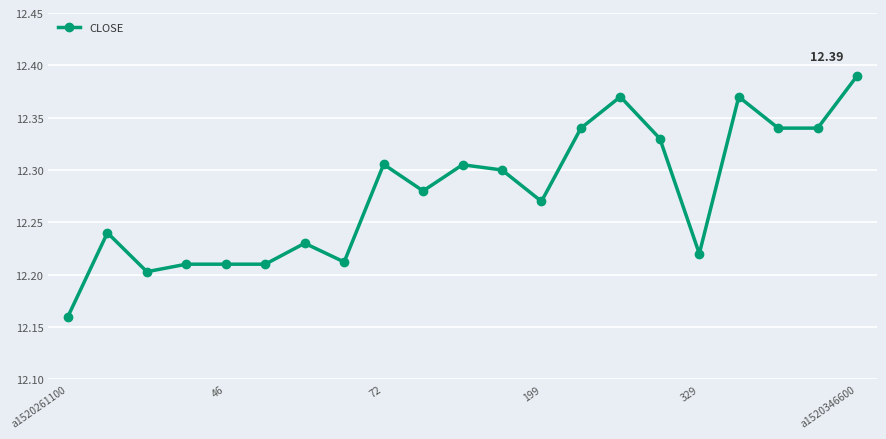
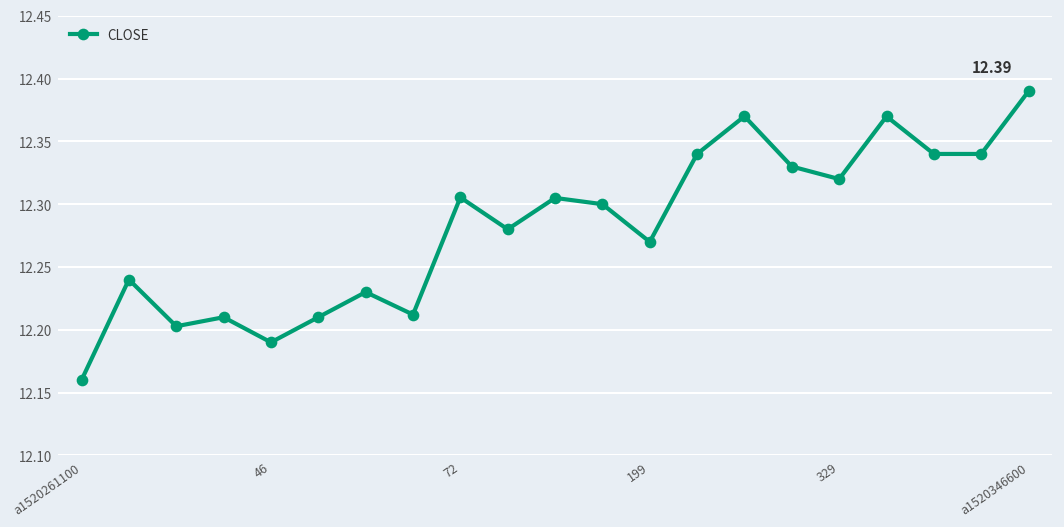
46: 12.21 -> 12.19
329: 12.22 -> 12.32
